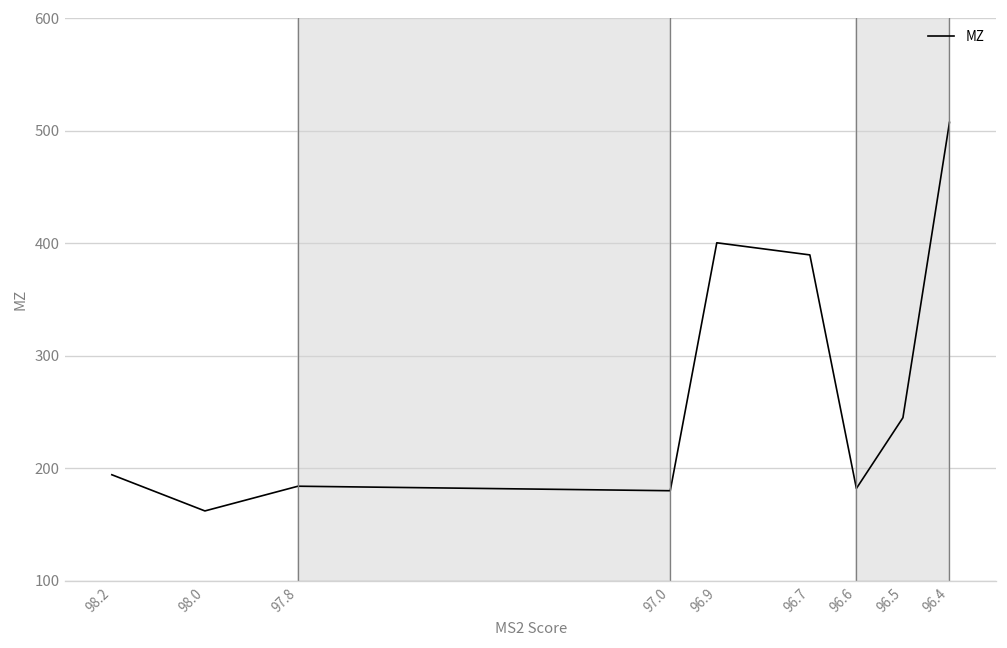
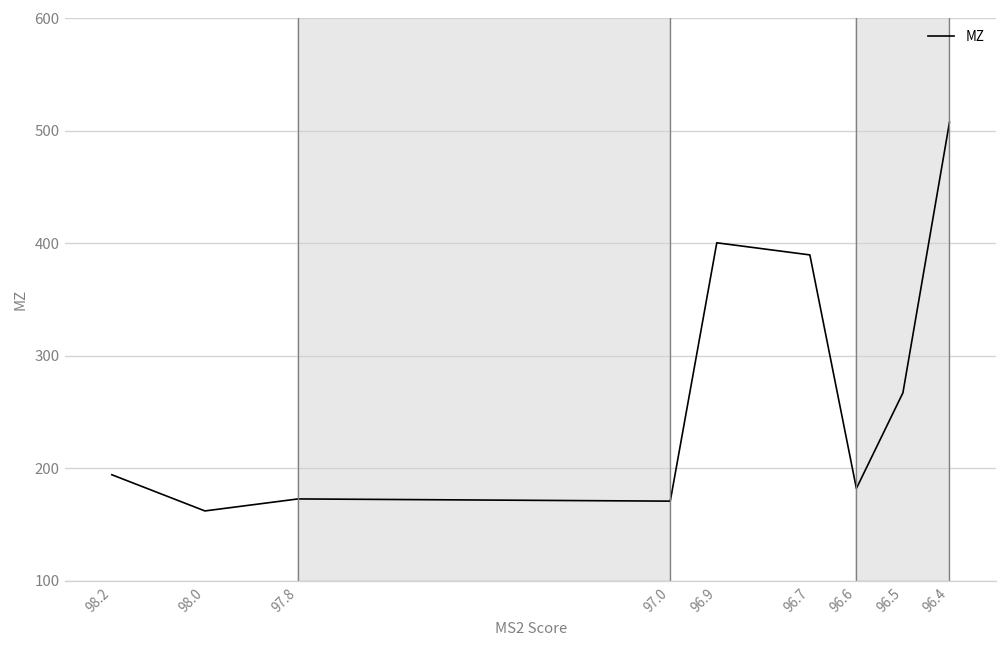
97.8: 180 -> 170
97.0: 180 -> 170
96.5: 240 -> 270
